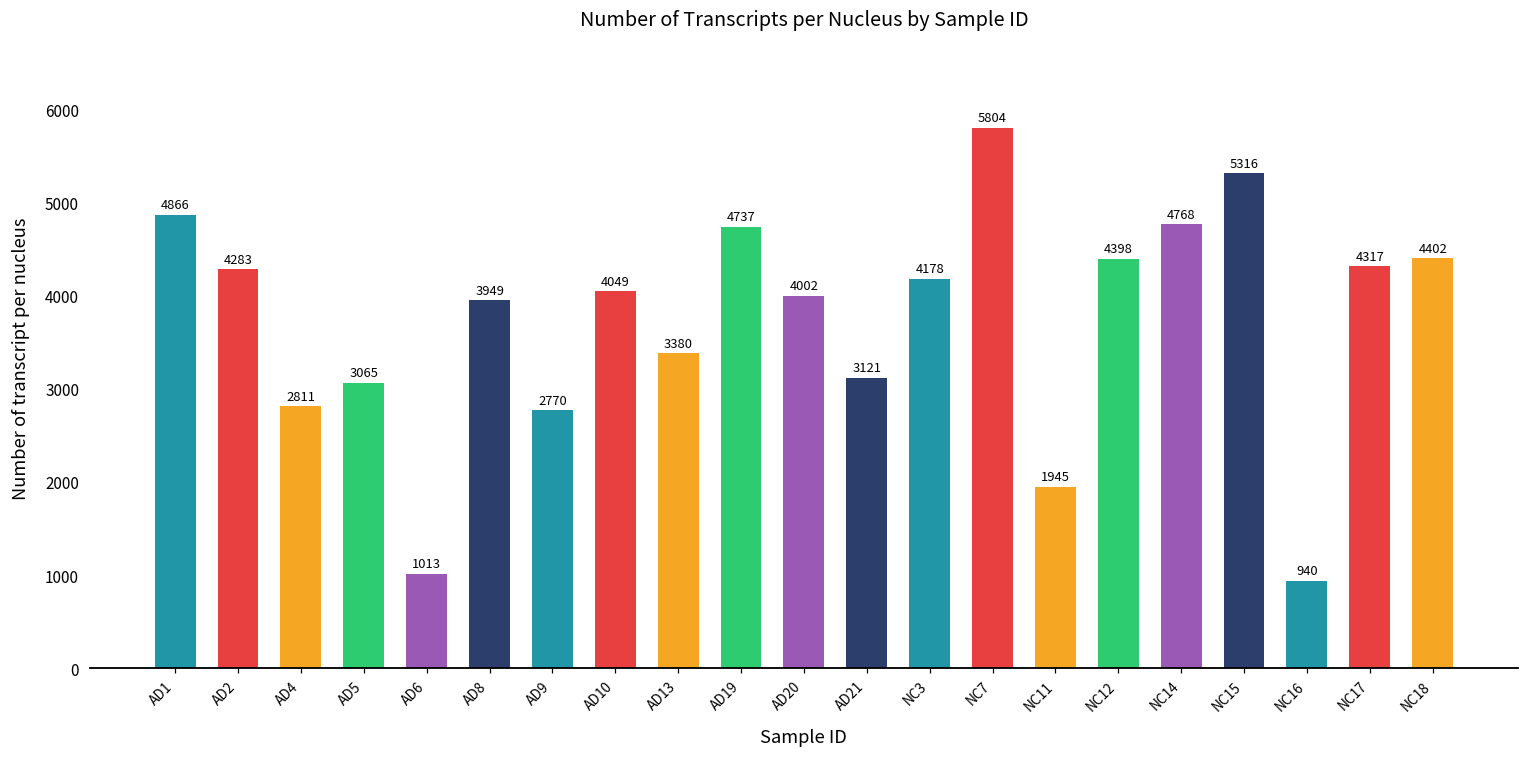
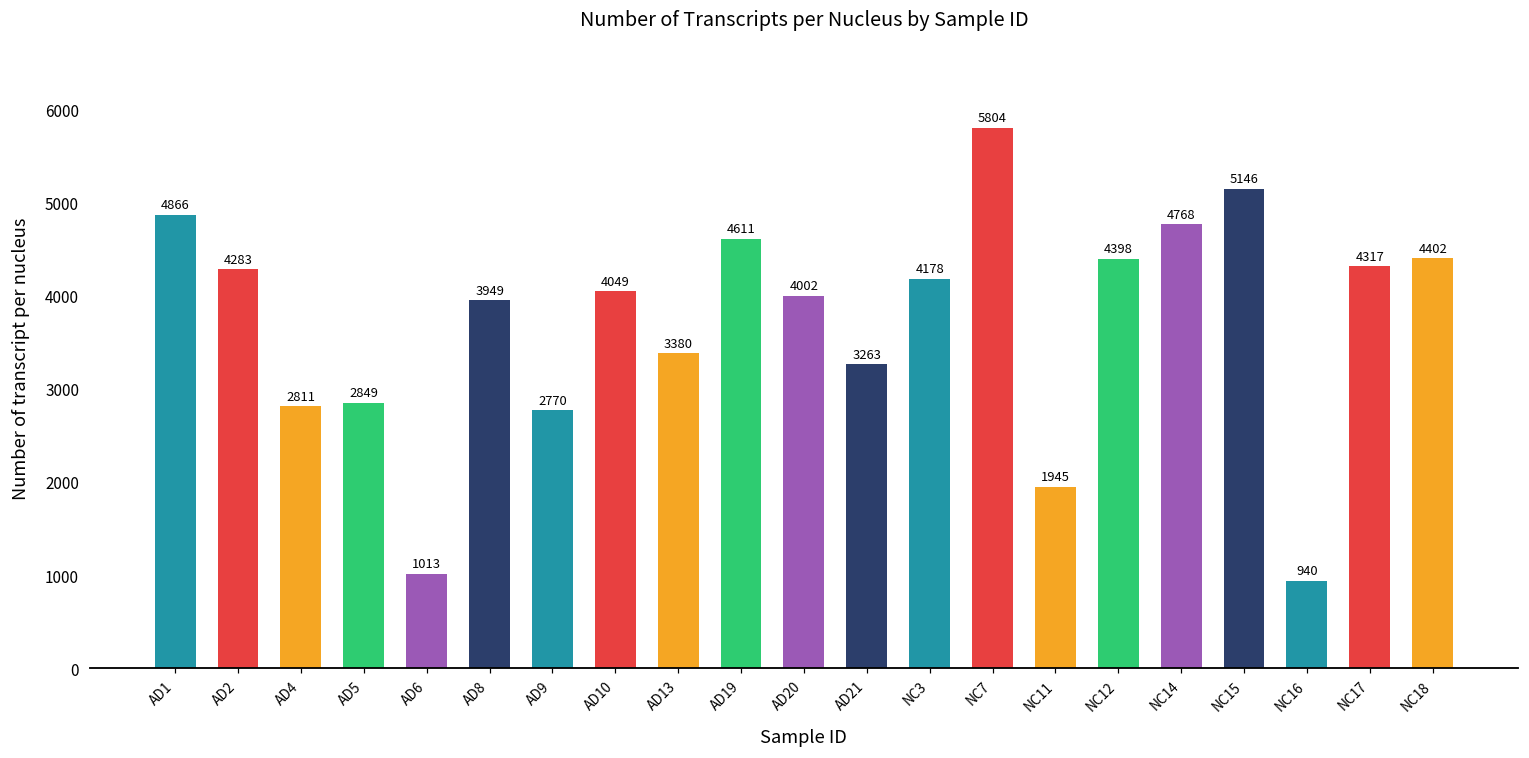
AD5: 3065 -> 2849
AD19: 4737 -> 4611
AD21: 3121 -> 3263
NC15: 5316 -> 5146
